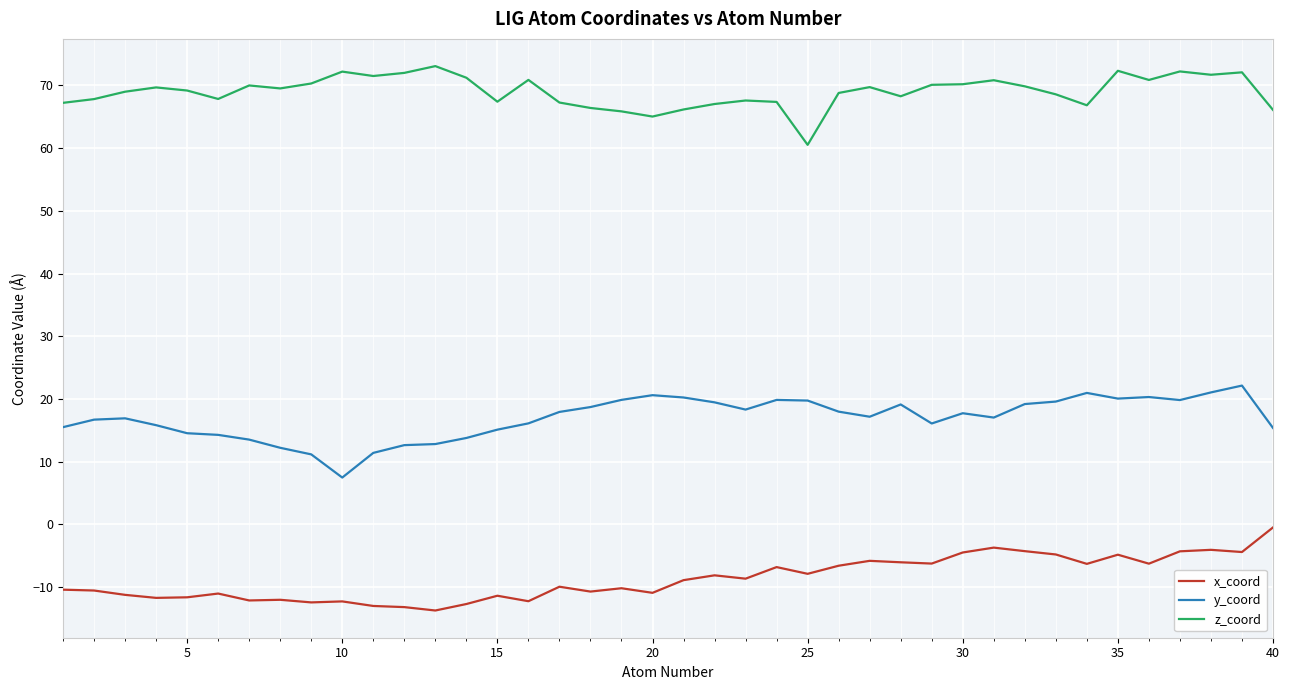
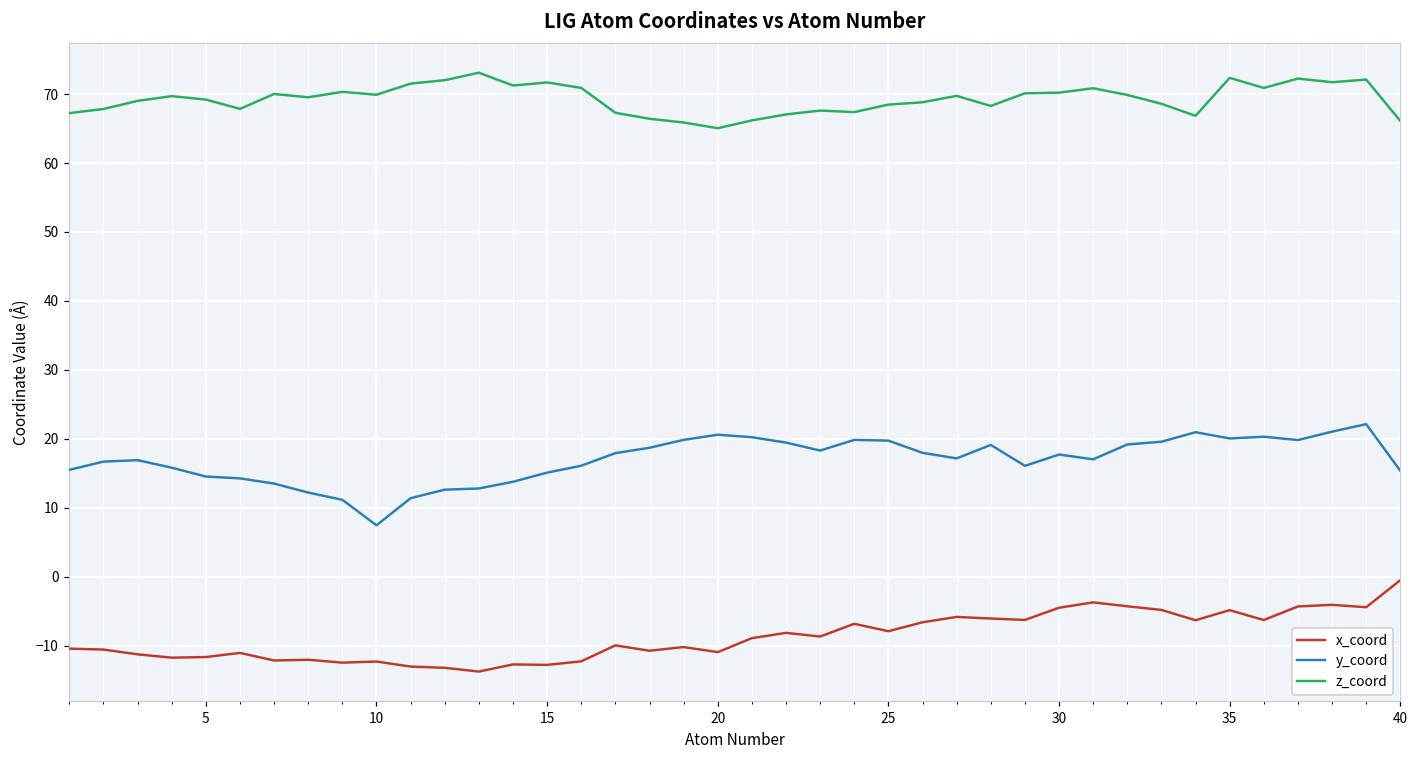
z_coord, 10: 72 -> 70
x_coord, 15: -11 -> -13
z_coord, 15: 67 -> 72
z_coord, 25: 61 -> 68
